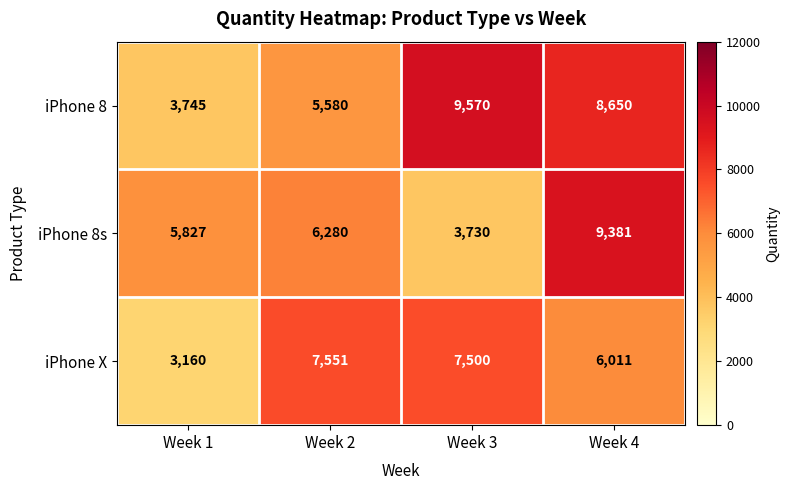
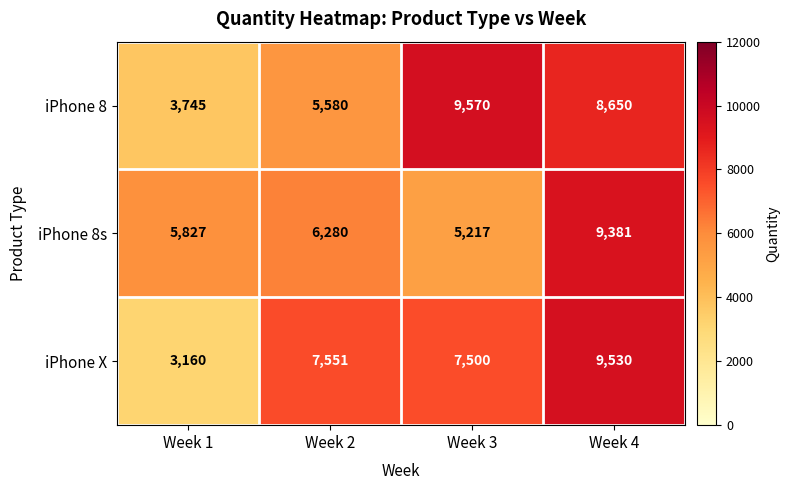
iPhone 8s, Week 3: 3,730 -> 5,217
iPhone X, Week 4: 6,011 -> 9,530
